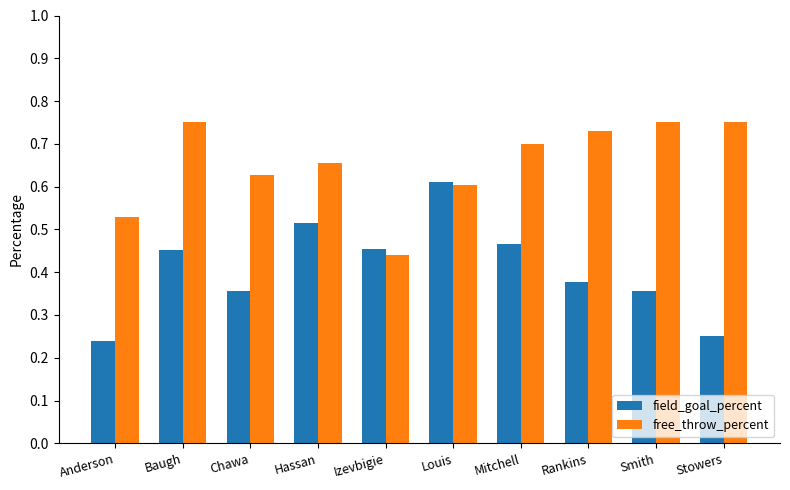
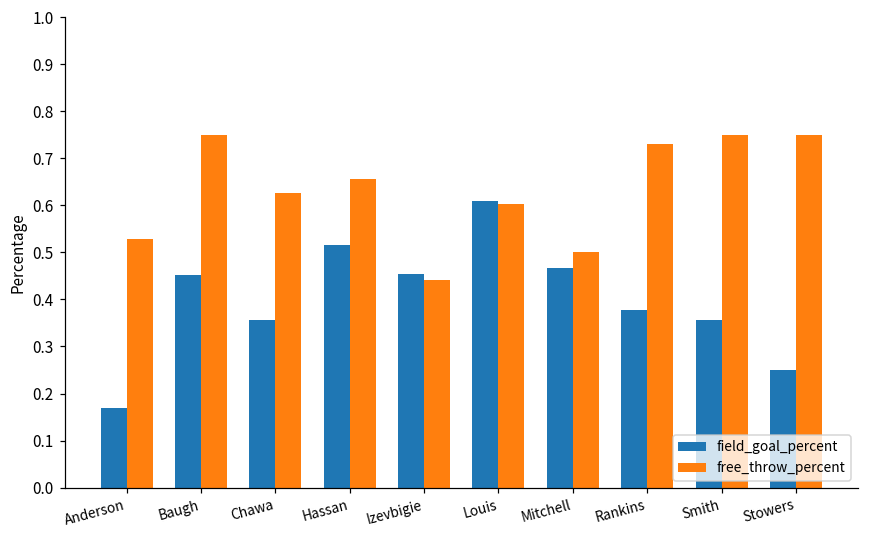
field_goal_percent, Anderson: 0.24 -> 0.17
free_throw_percent, Mitchell: 0.7 -> 0.5
